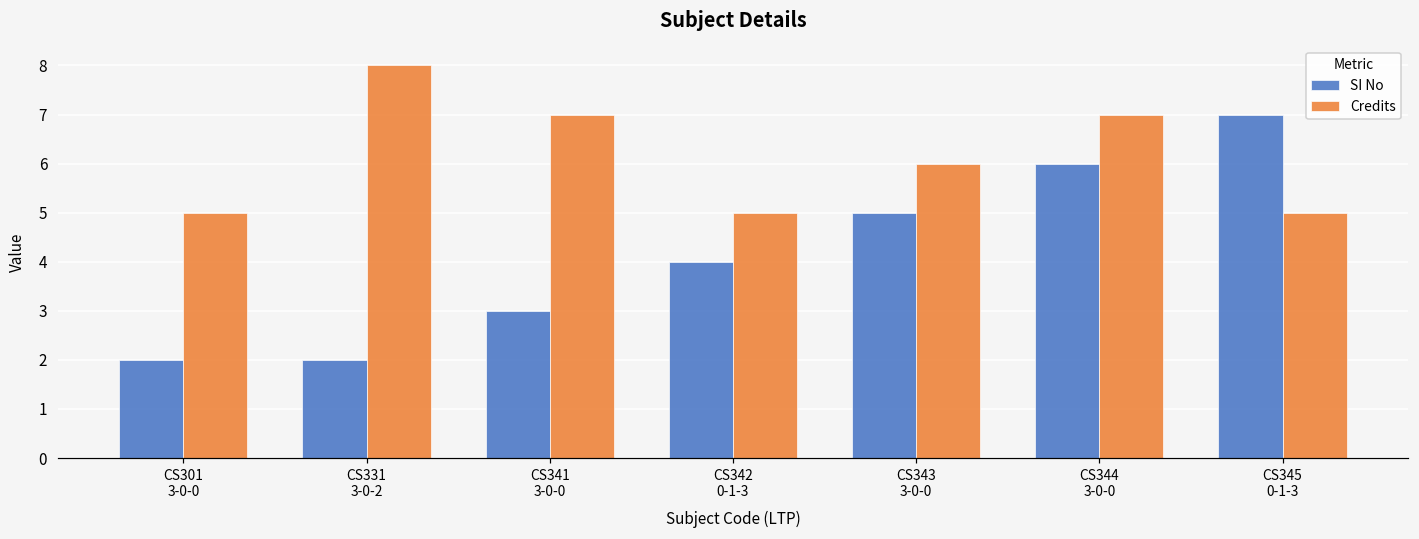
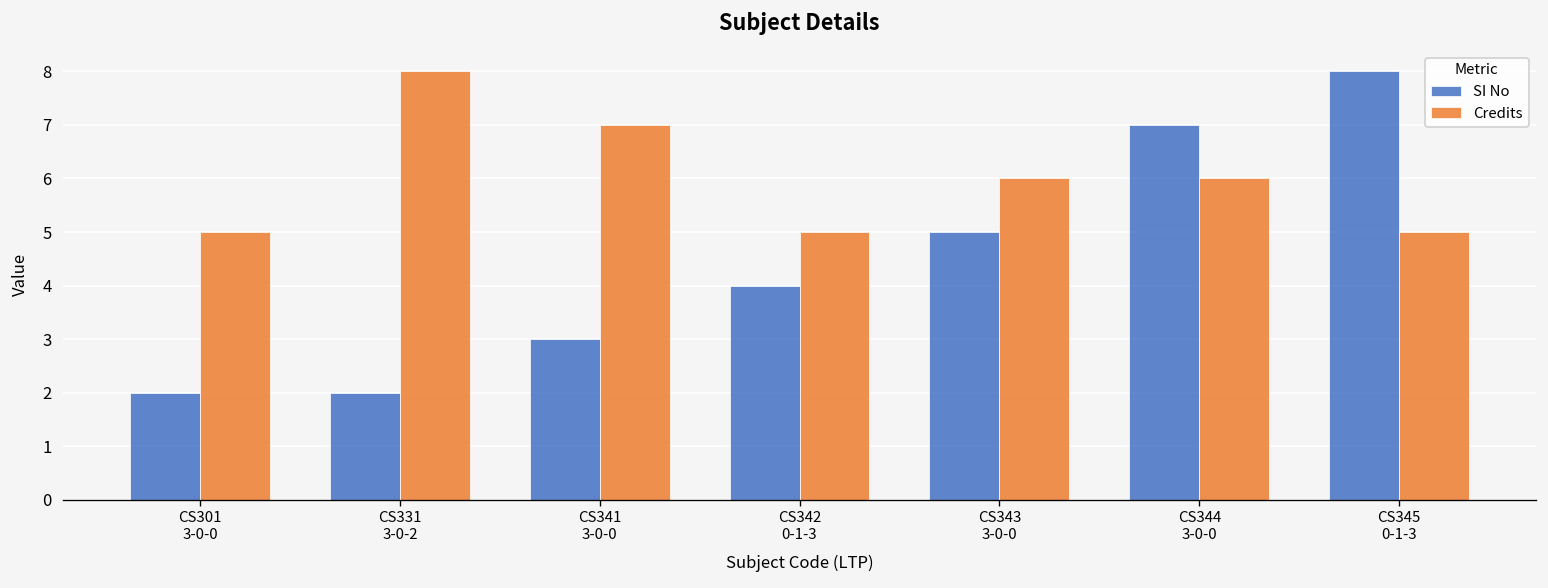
SI No, CS344 3-0-0: 6 -> 7
Credits, CS344 3-0-0: 7 -> 6
SI No, CS345 0-1-3: 7 -> 8
